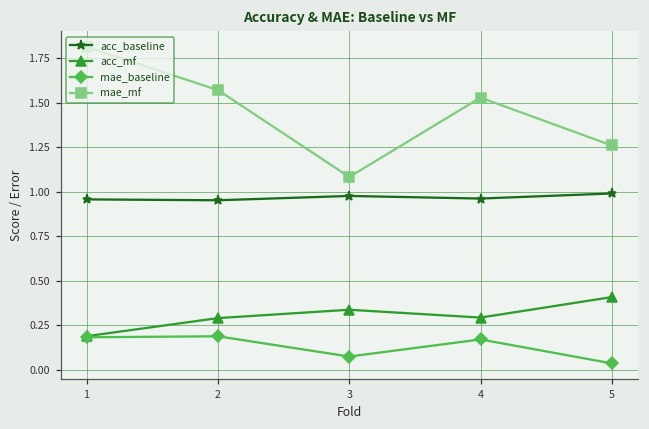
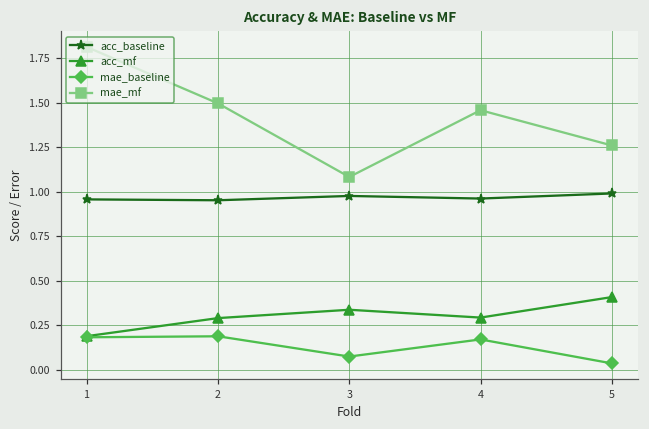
mae_mf, 2: 1.57 -> 1.50
mae_mf, 4: 1.53 -> 1.46
